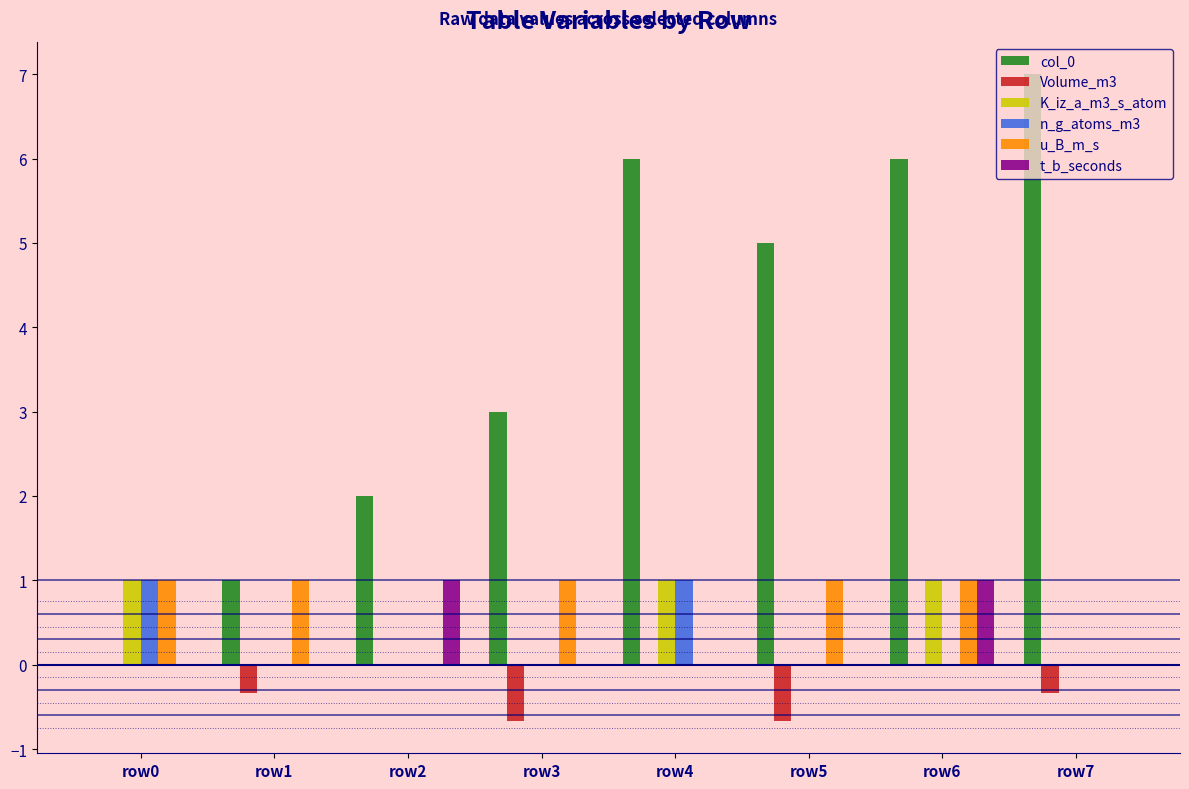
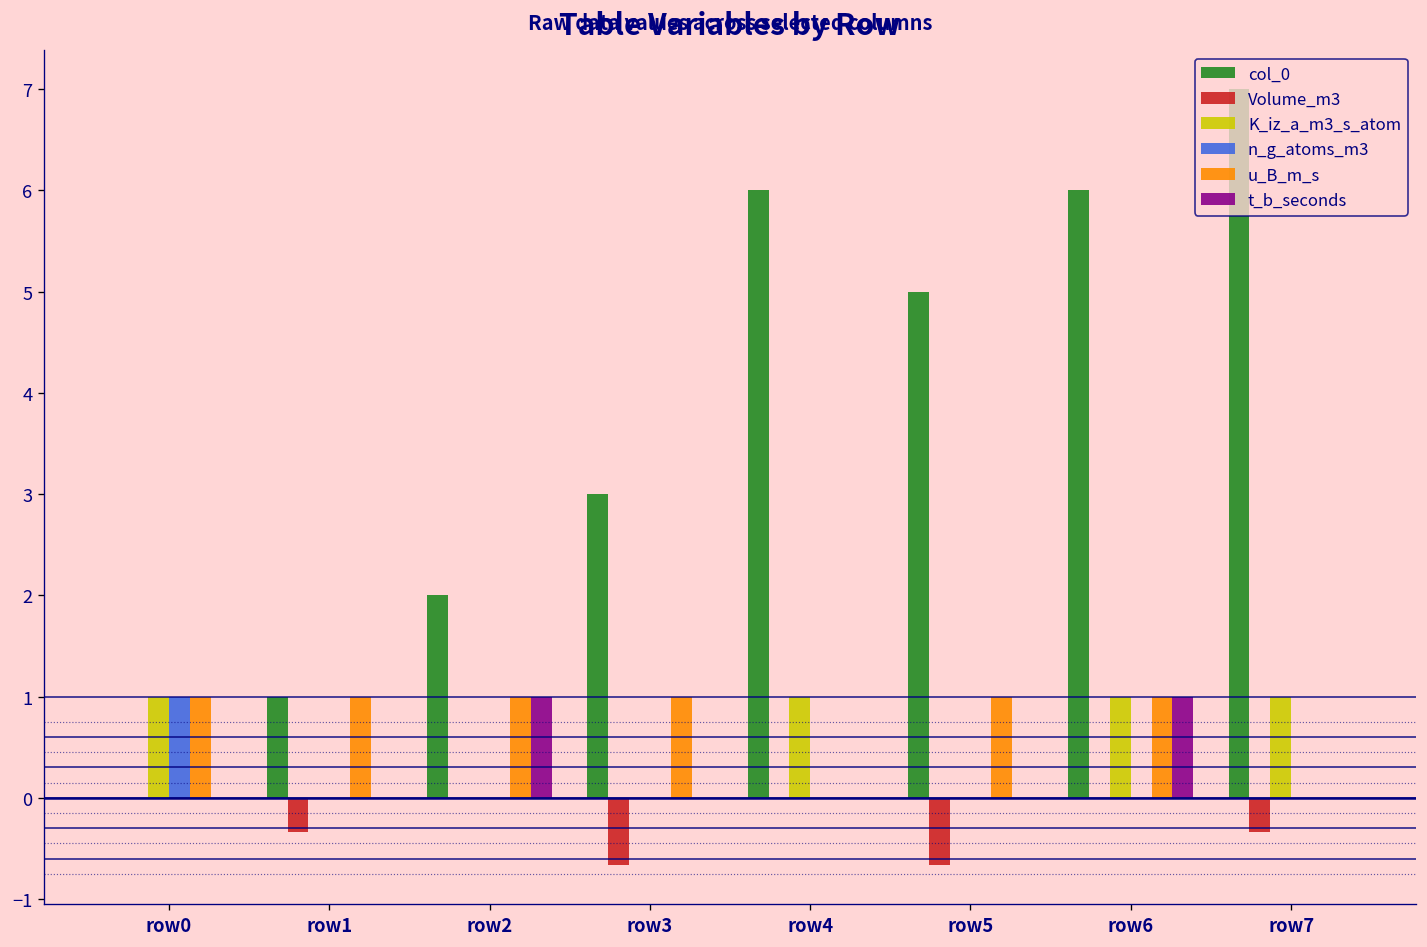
u_B_m_s, row2: 0 -> 1
n_g_atoms_m3, row4: 1 -> 0
K_iz_a_m3_s_atom, row7: 0 -> 1
